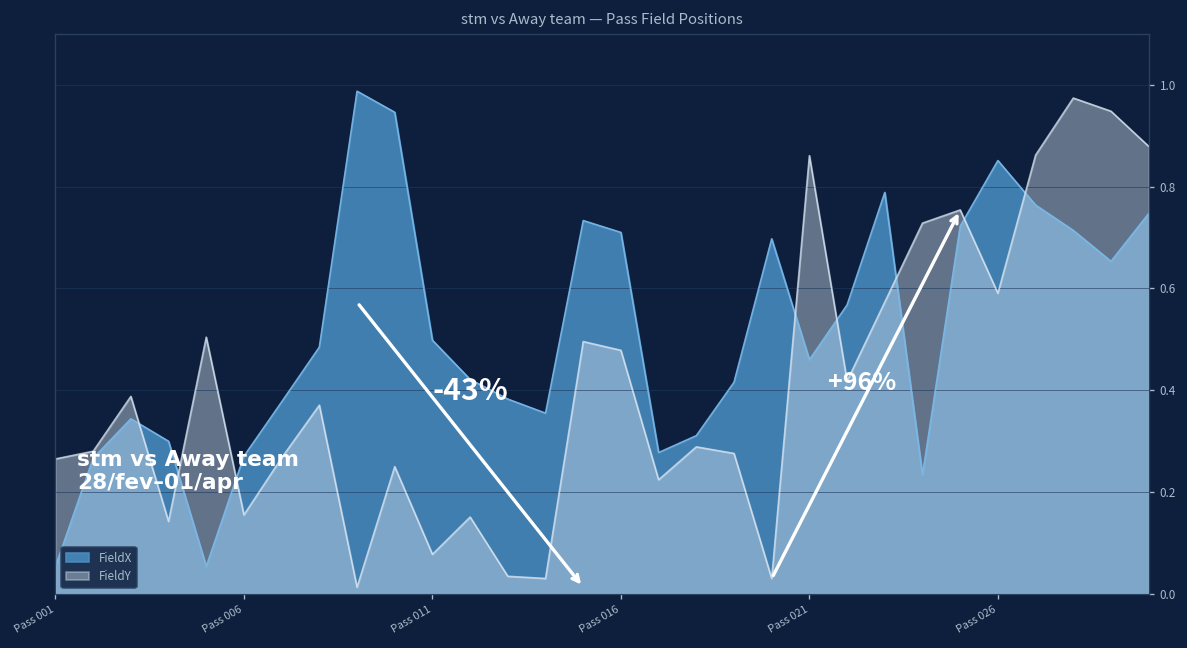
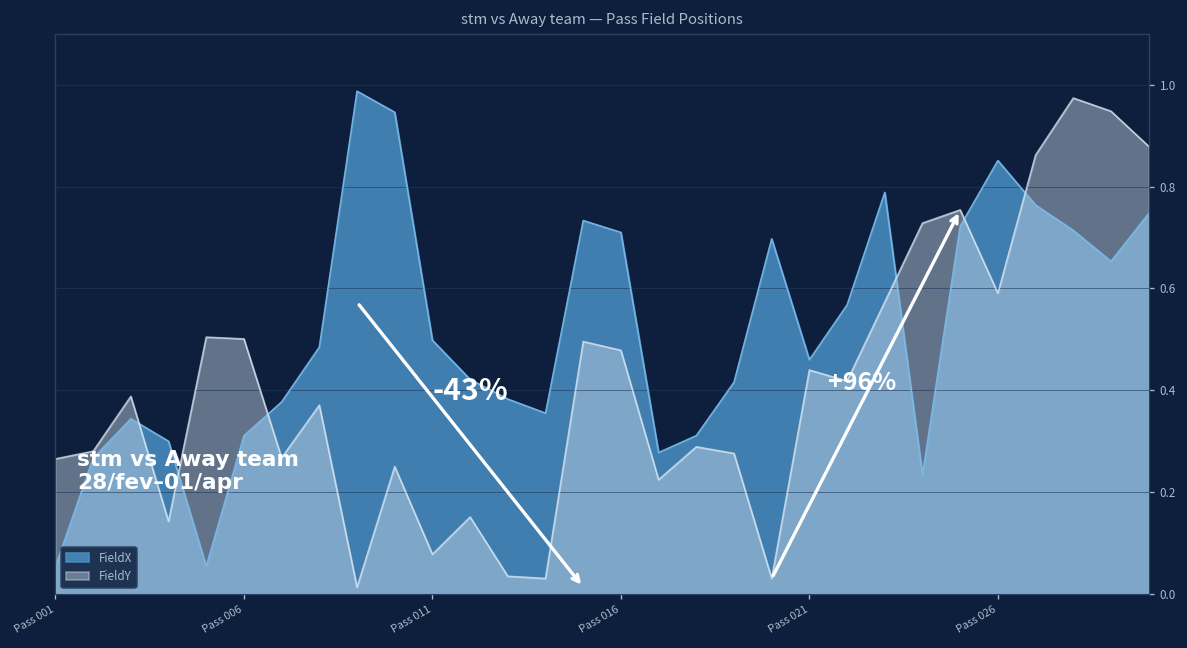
FieldX, Pass 006: 0.27 -> 0.31
FieldY, Pass 006: 0.16 -> 0.50
FieldY, Pass 021: 0.86 -> 0.44
